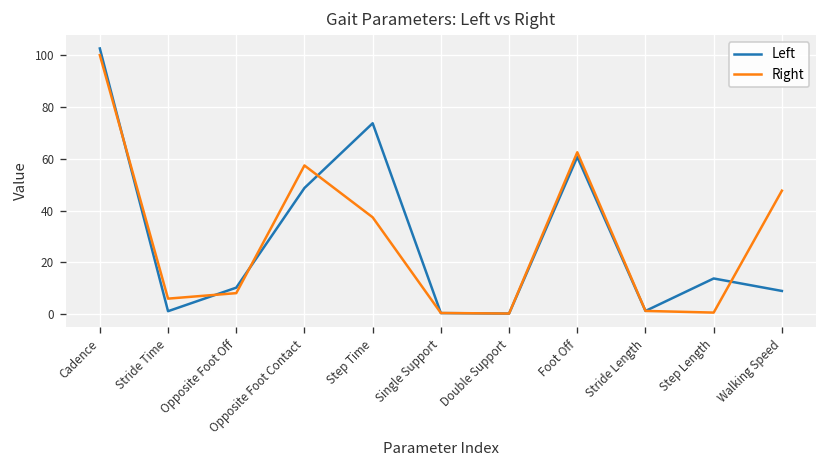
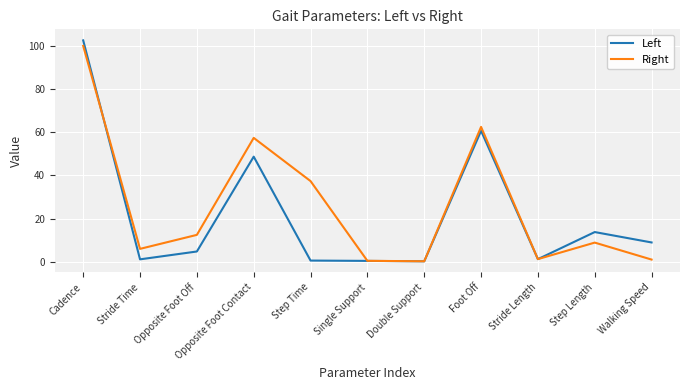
Left, Opposite Foot Off: 10 -> 5
Right, Opposite Foot Off: 8 -> 12
Left, Step Time: 74 -> 1
Right, Step Length: 1 -> 9
Right, Walking Speed: 48 -> 1
